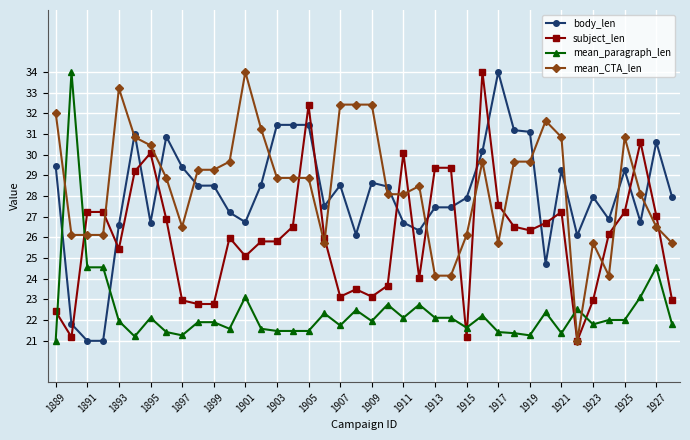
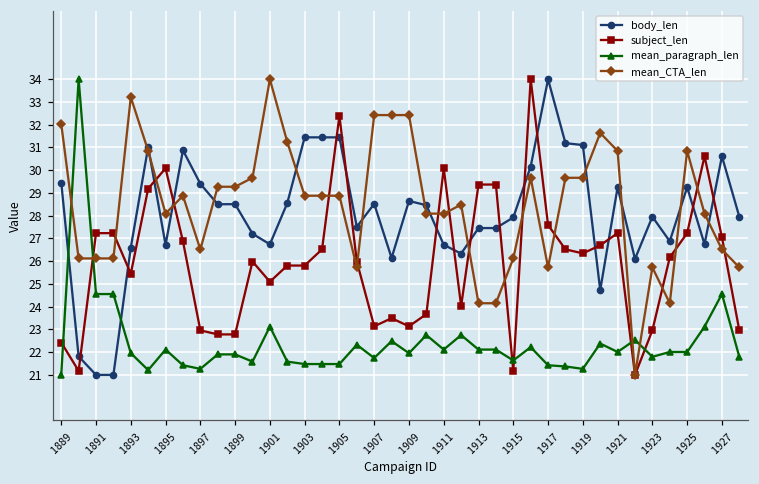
mean_CTA_len, 1895: 30.5 -> 28.1
mean_paragraph_len, 1921: 21.4 -> 22.0
